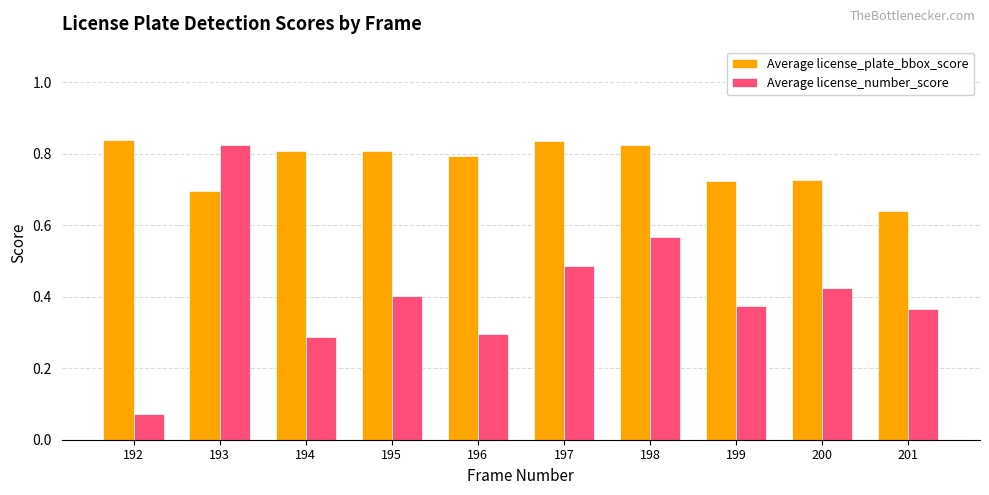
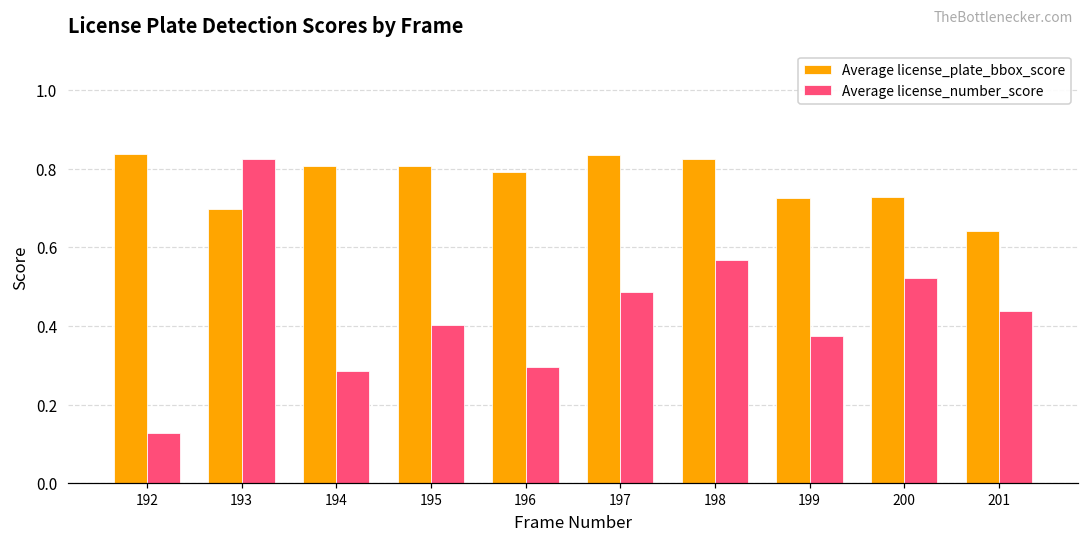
Average license_number_score, 192: 0.07 -> 0.13
Average license_number_score, 200: 0.42 -> 0.52
Average license_number_score, 201: 0.37 -> 0.44
